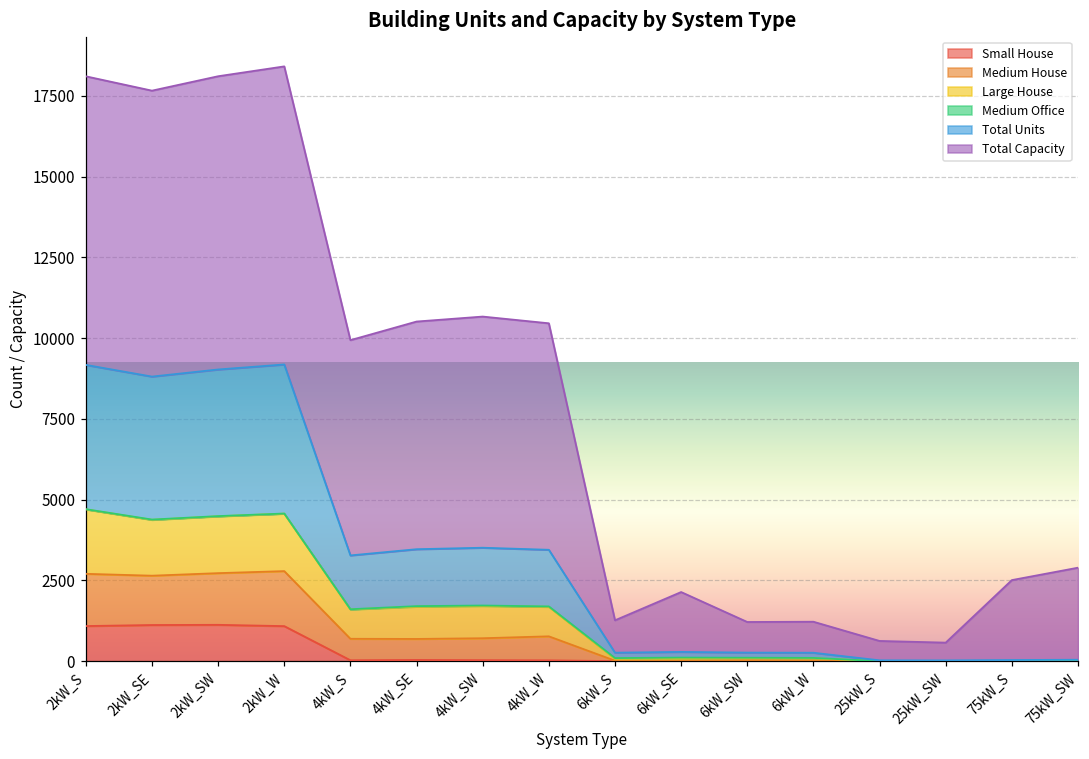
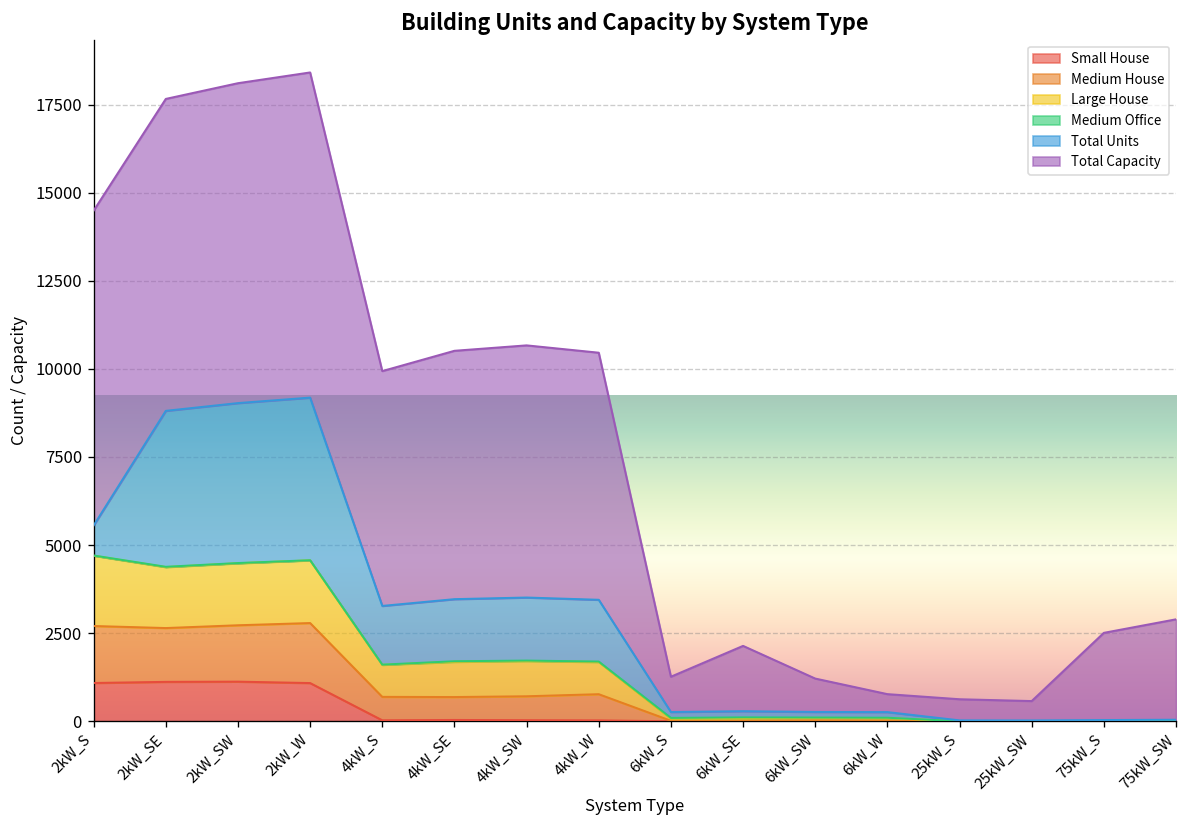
Total Units, 2kW_S: 4500 -> 900
Total Capacity, 6kW_W: 1000 -> 500
